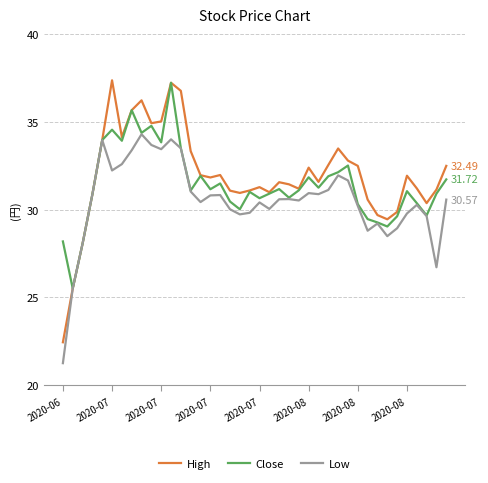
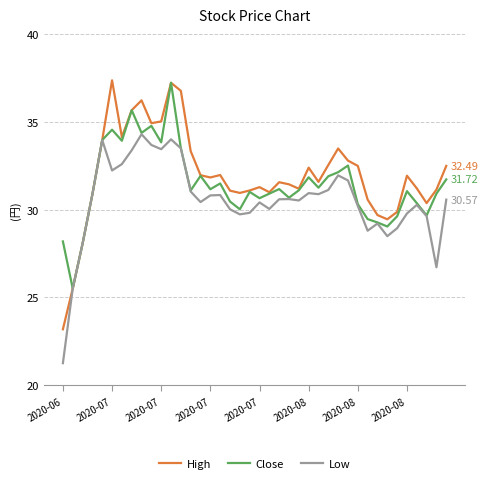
High, 2020-06: 22.5 -> 23.2
